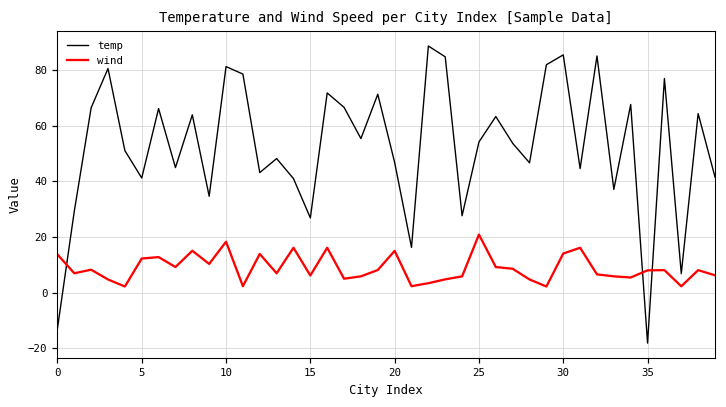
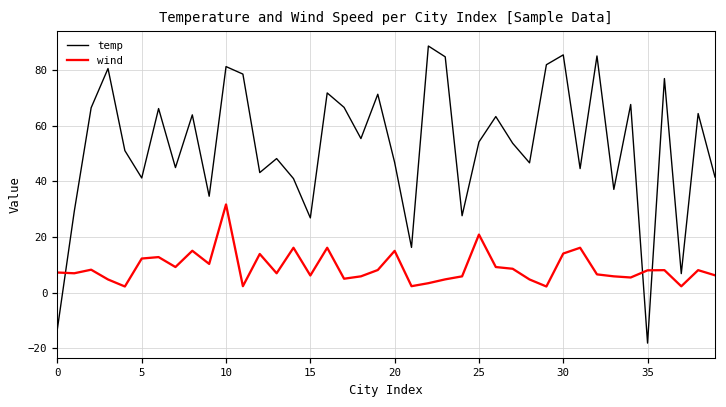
wind, 0: 14 -> 7
wind, 10: 18 -> 32
